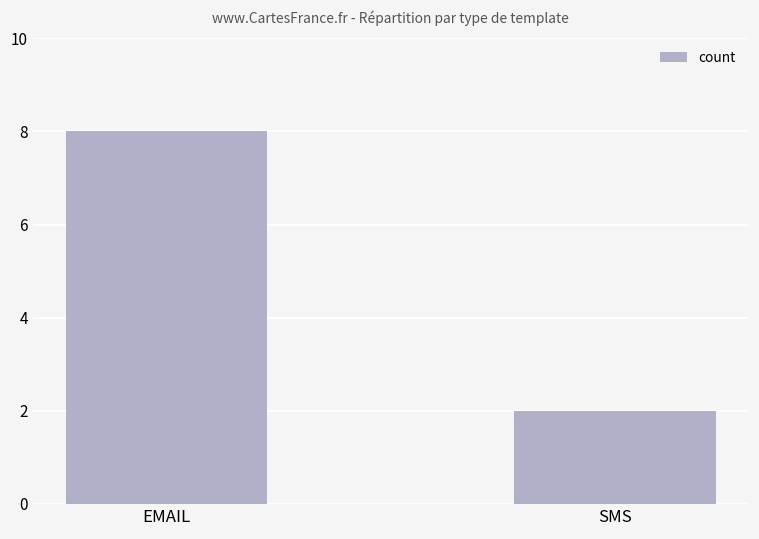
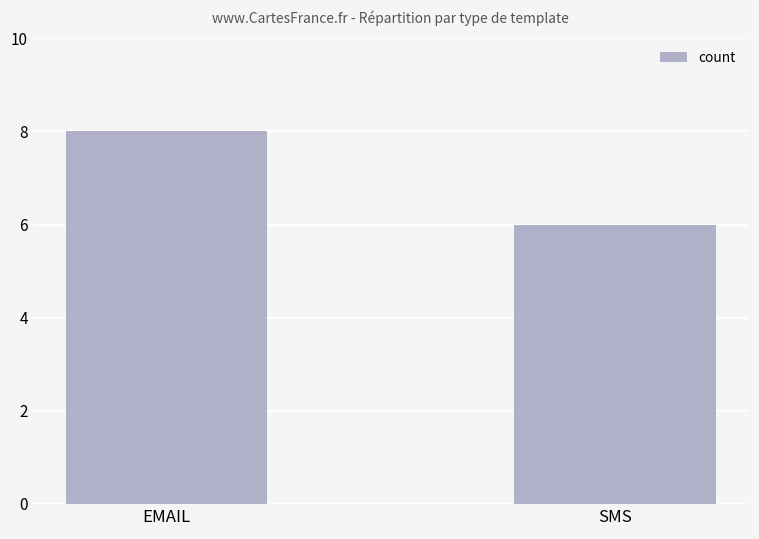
SMS: 2 -> 6
